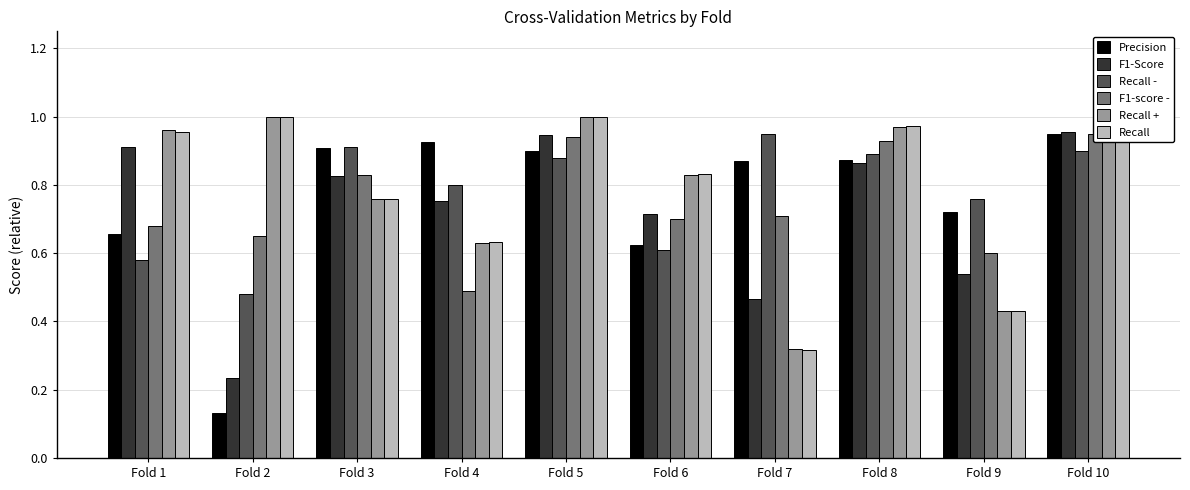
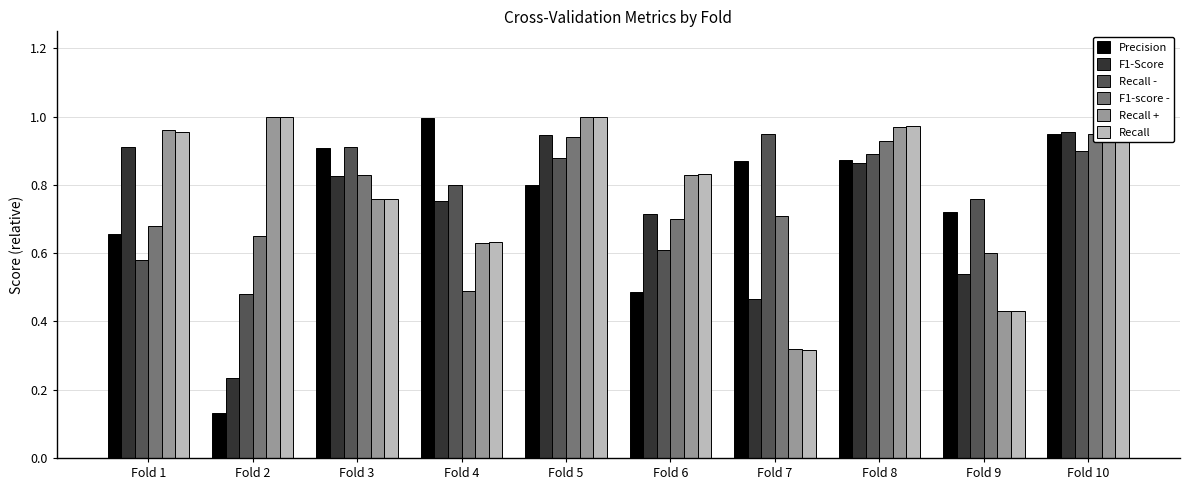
Precision, Fold 4: 0.93 -> 0.99
Precision, Fold 5: 0.9 -> 0.8
Precision, Fold 6: 0.63 -> 0.49
